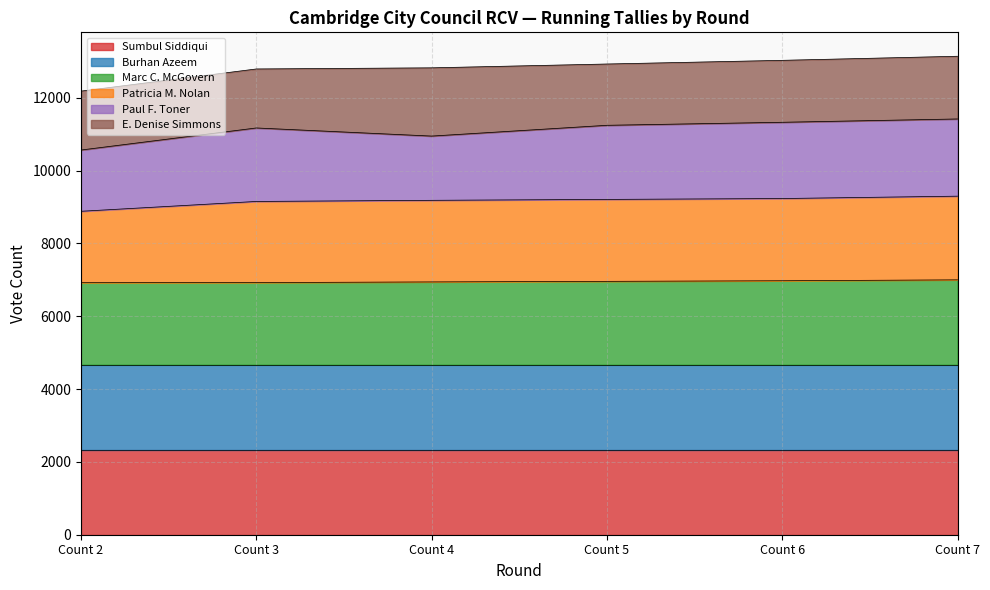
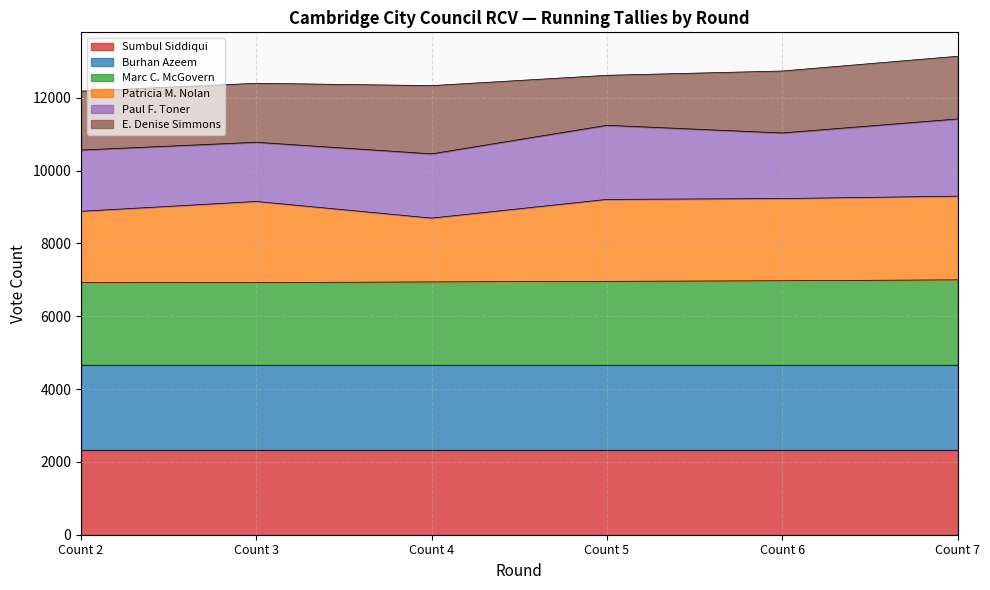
Paul F. Toner, Count 3: 2000 -> 1600
Patricia M. Nolan, Count 4: 2200 -> 1800
E. Denise Simmons, Count 5: 1700 -> 1400
Paul F. Toner, Count 6: 2100 -> 1800
